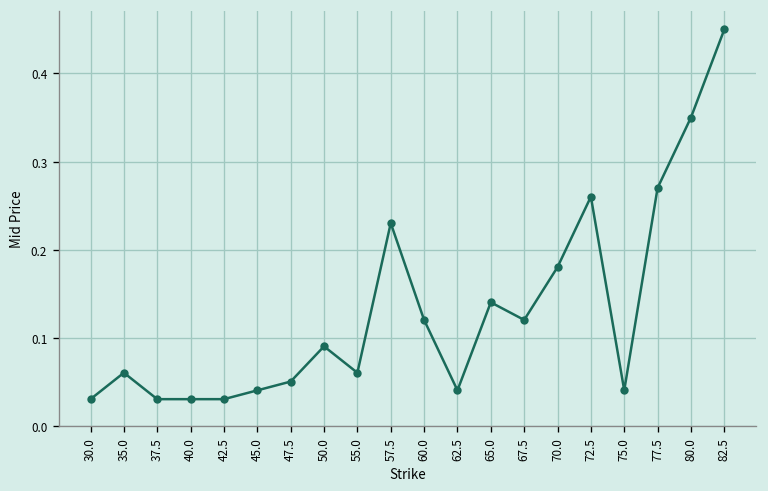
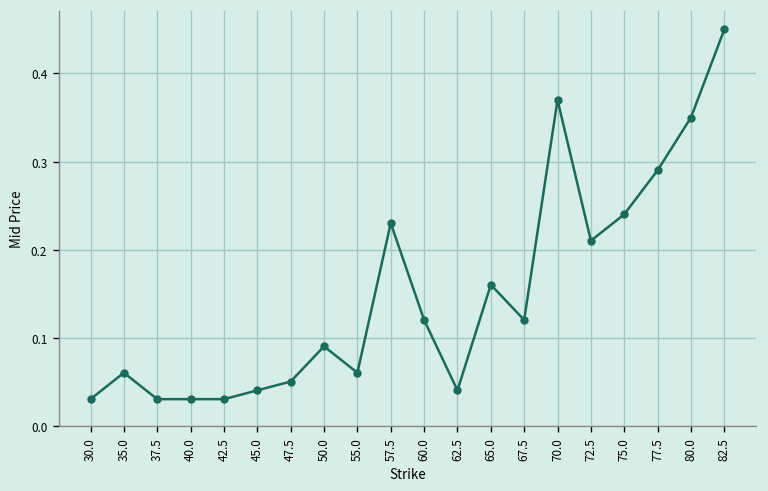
65.0: 0.14 -> 0.16
70.0: 0.18 -> 0.37
72.5: 0.26 -> 0.21
75.0: 0.04 -> 0.24
77.5: 0.27 -> 0.29
